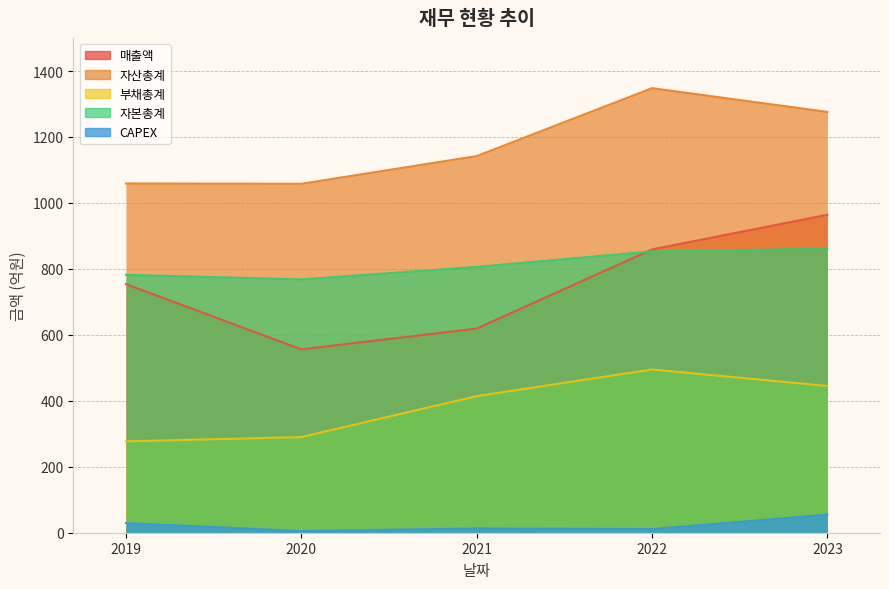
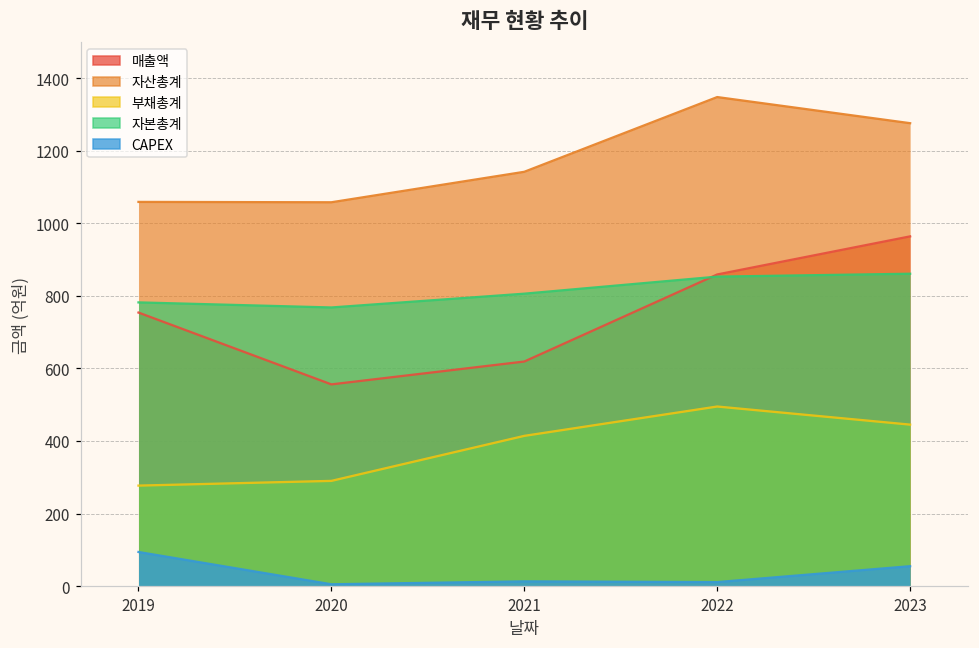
CAPEX, 2019: 30 -> 90
